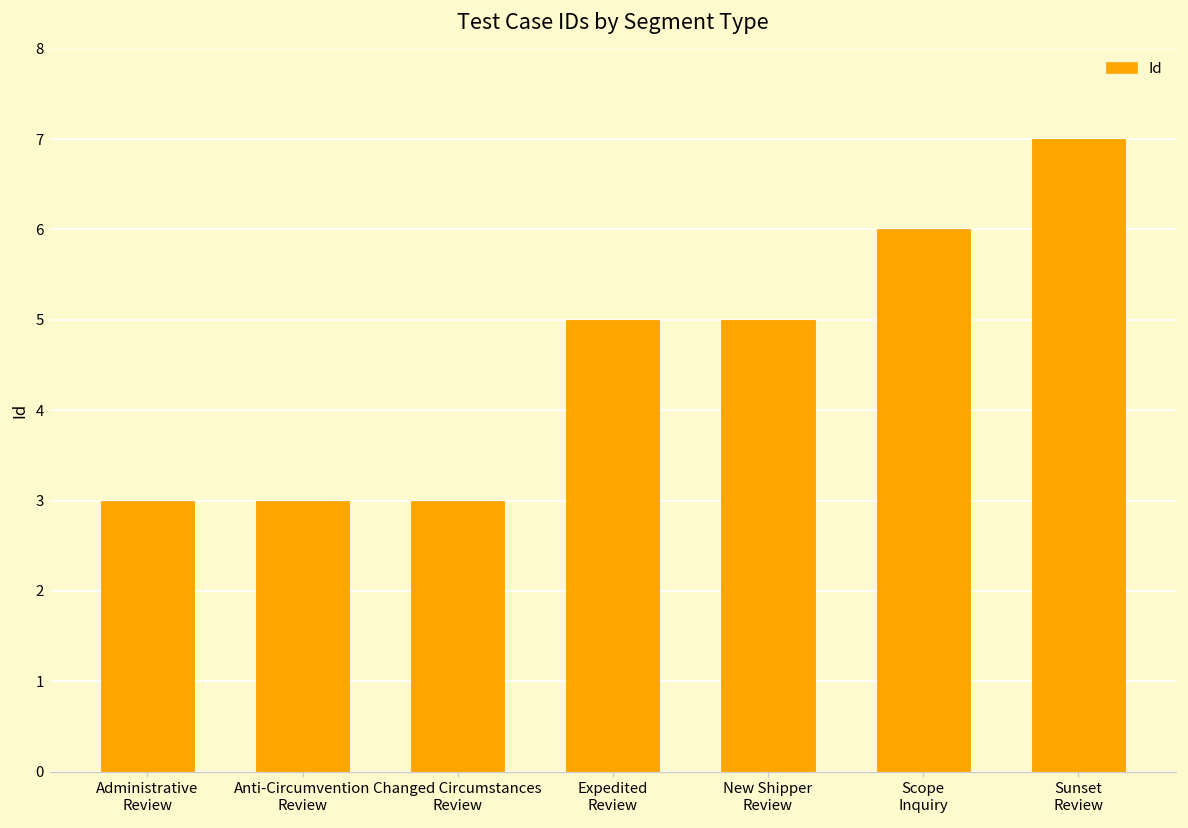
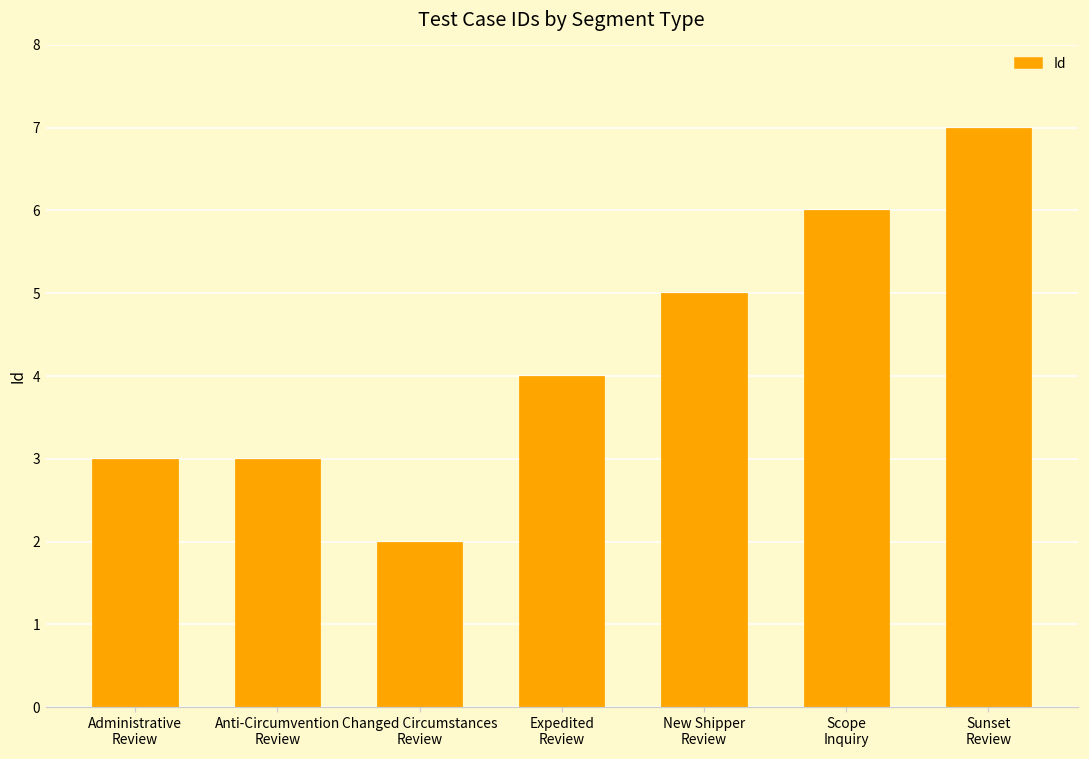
Changed Circumstances Review: 3 -> 2
Expedited Review: 5 -> 4
